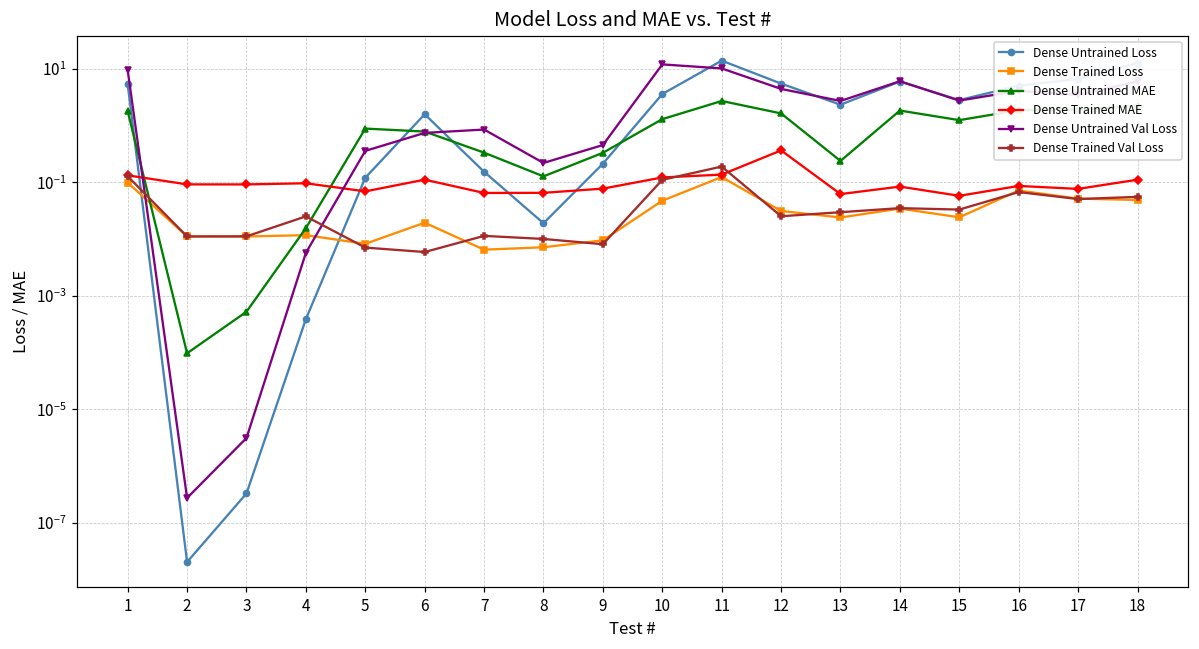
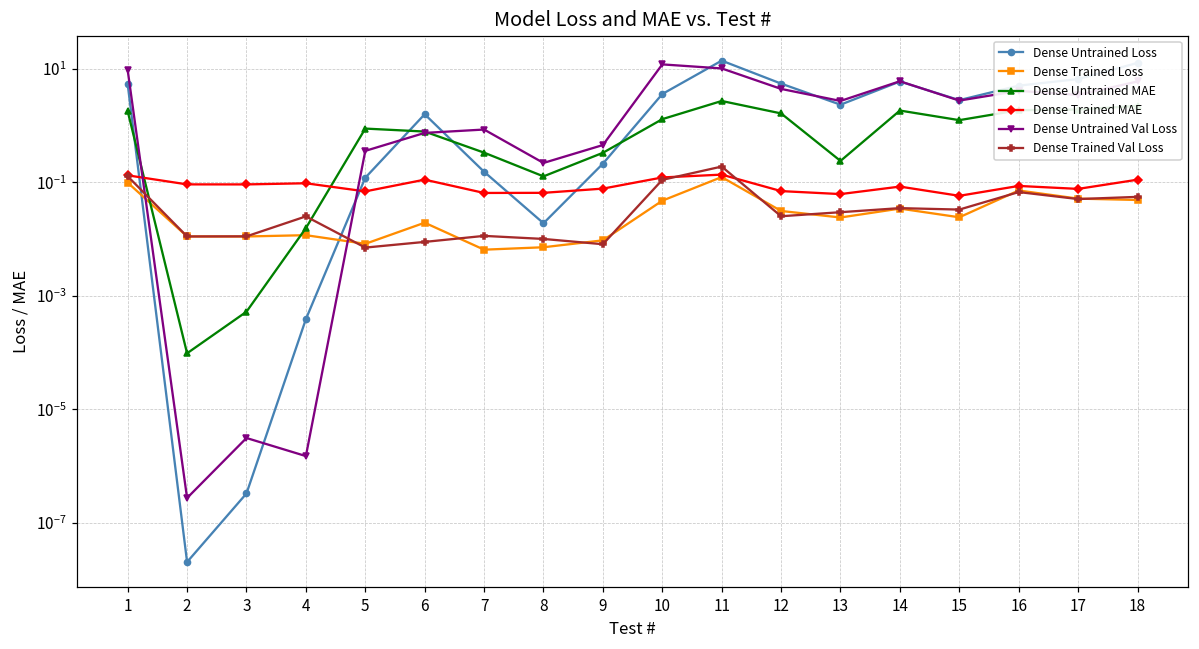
Dense Untrained Val Loss, 4: 0.006 -> 0.0000015
Dense Trained Val Loss, 6: 0.006 -> 0.009
Dense Trained MAE, 12: 0.4 -> 0.07
